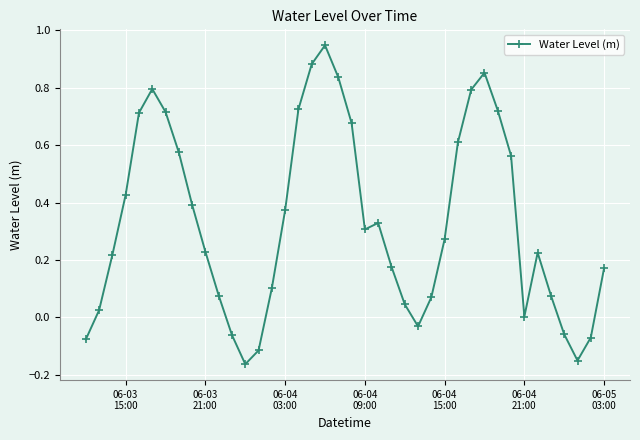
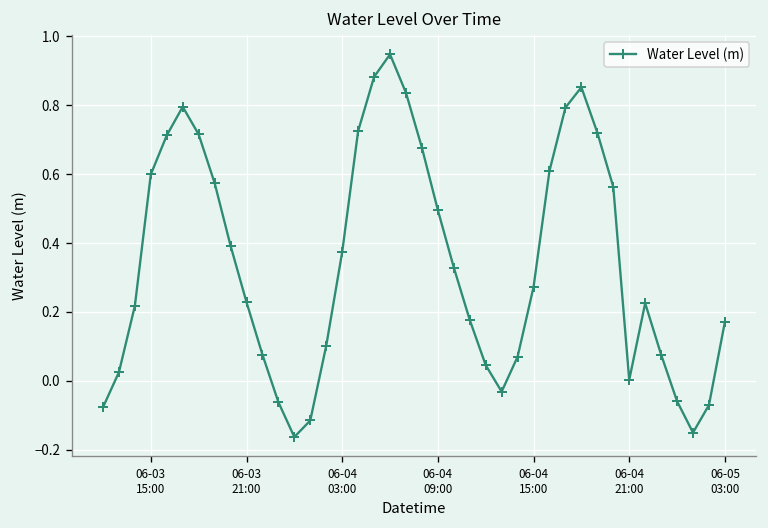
06-03 15:00: 0.43 -> 0.60
06-04 09:00: 0.31 -> 0.50
